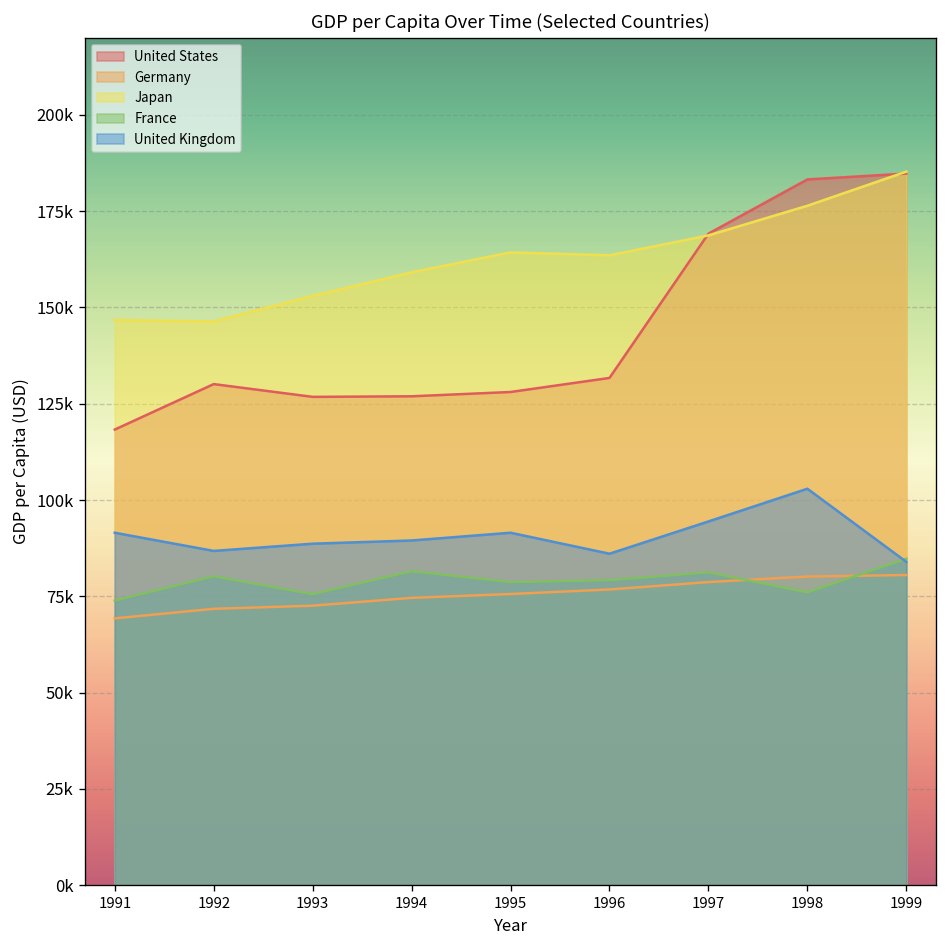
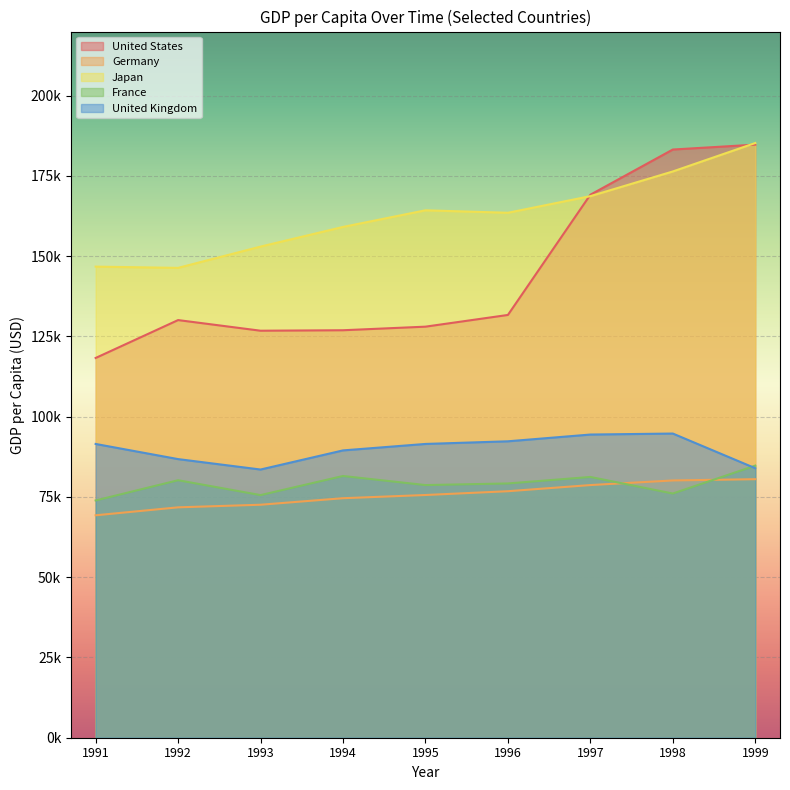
United Kingdom, 1993: 89000 -> 84000
United Kingdom, 1996: 86000 -> 92000
United Kingdom, 1998: 103000 -> 95000
